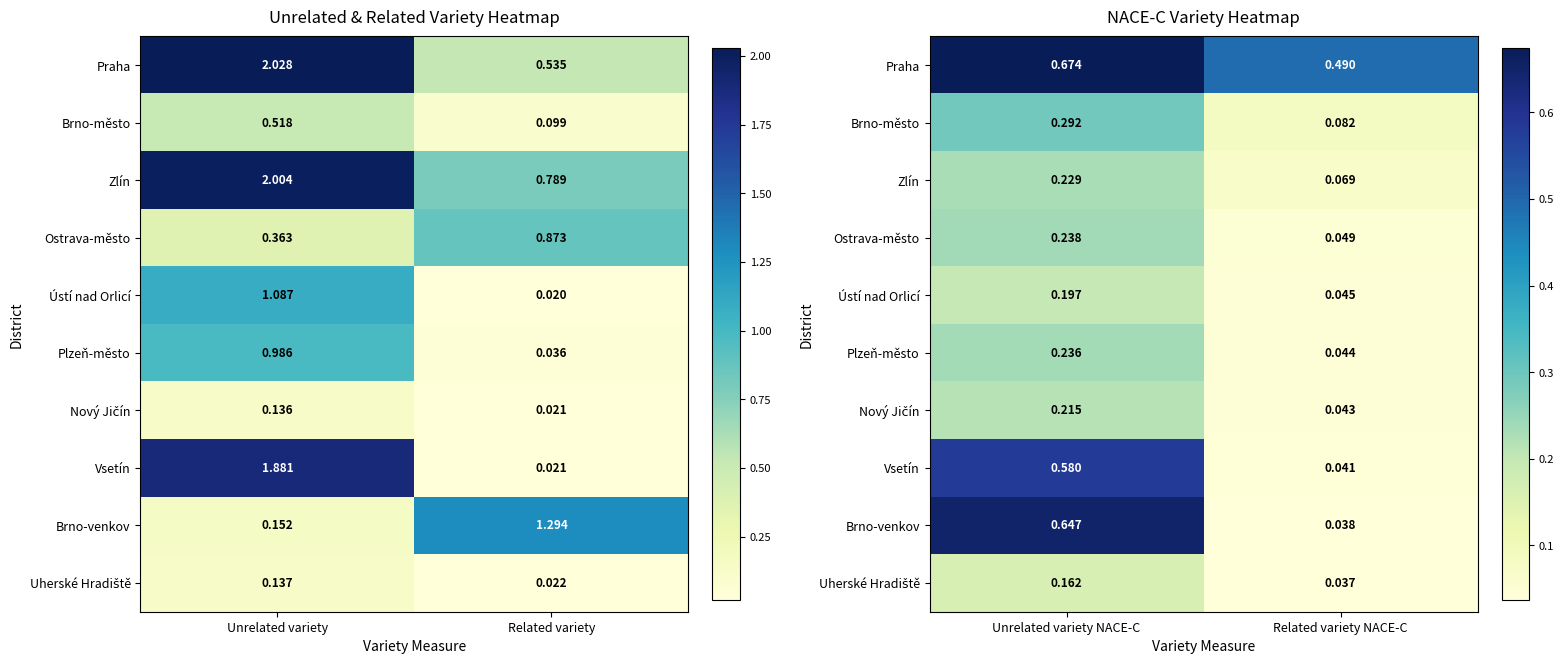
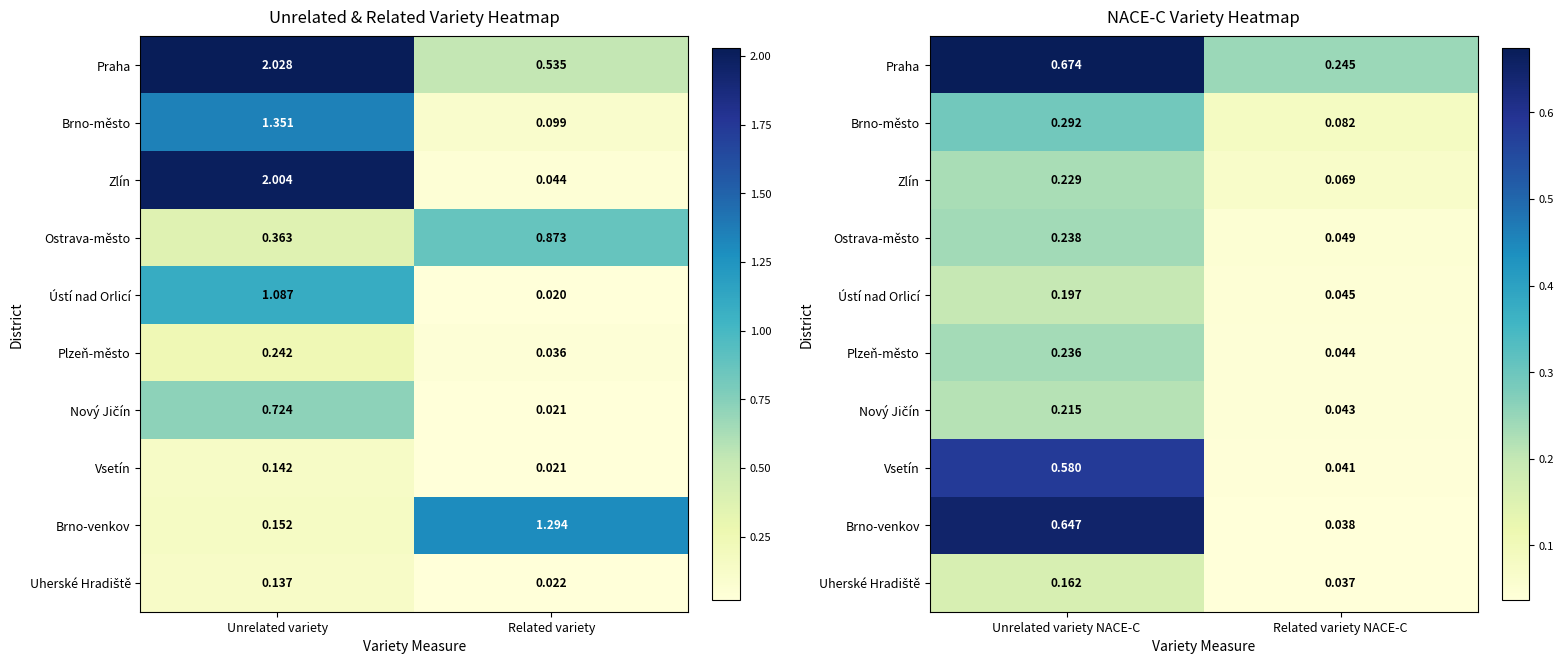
Unrelated & Related Variety Heatmap, Brno-město, Unrelated variety: 0.518 -> 1.351
Unrelated & Related Variety Heatmap, Zlín, Related variety: 0.789 -> 0.044
Unrelated & Related Variety Heatmap, Plzeň-město, Unrelated variety: 0.986 -> 0.242
Unrelated & Related Variety Heatmap, Nový Jičín, Unrelated variety: 0.136 -> 0.724
Unrelated & Related Variety Heatmap, Vsetín, Unrelated variety: 1.881 -> 0.142
NACE-C Variety Heatmap, Praha, Related variety NACE-C: 0.490 -> 0.245
